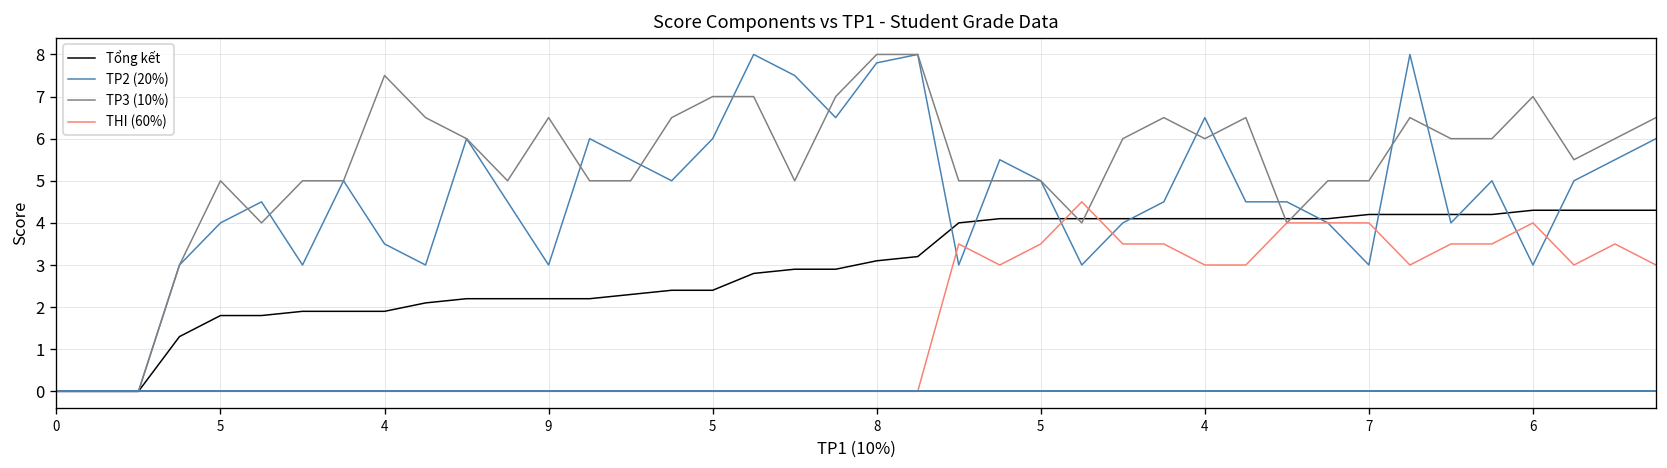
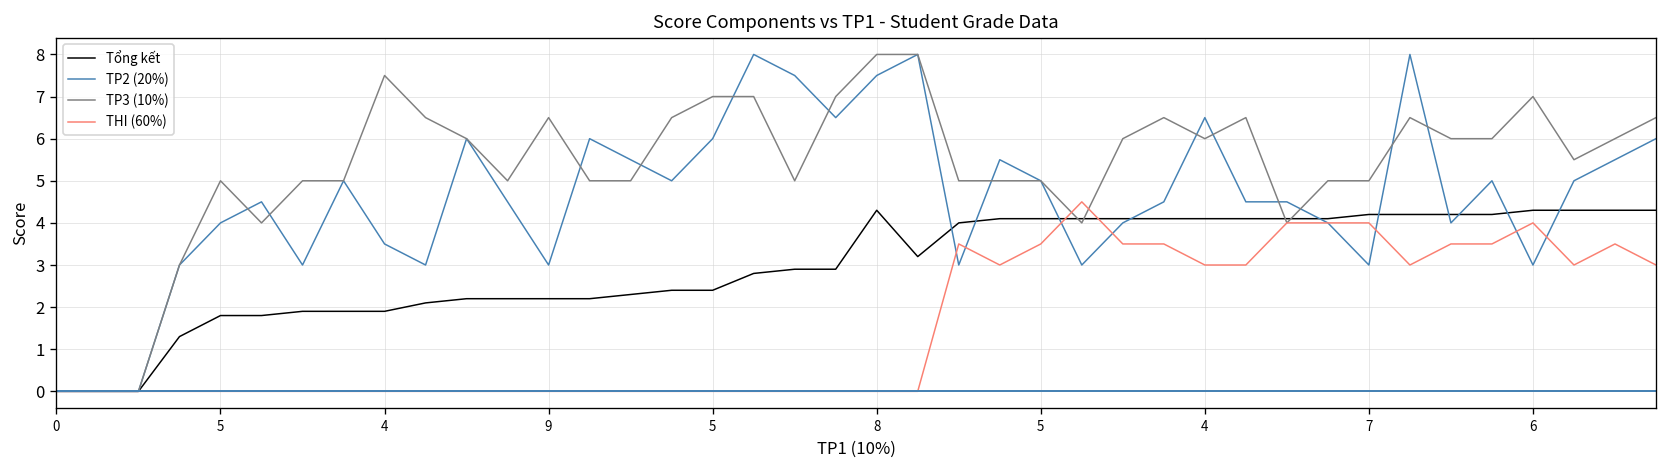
Tổng kết, 8: 3.1 -> 4.3
TP2 (20%), 8: 7.8 -> 7.5
